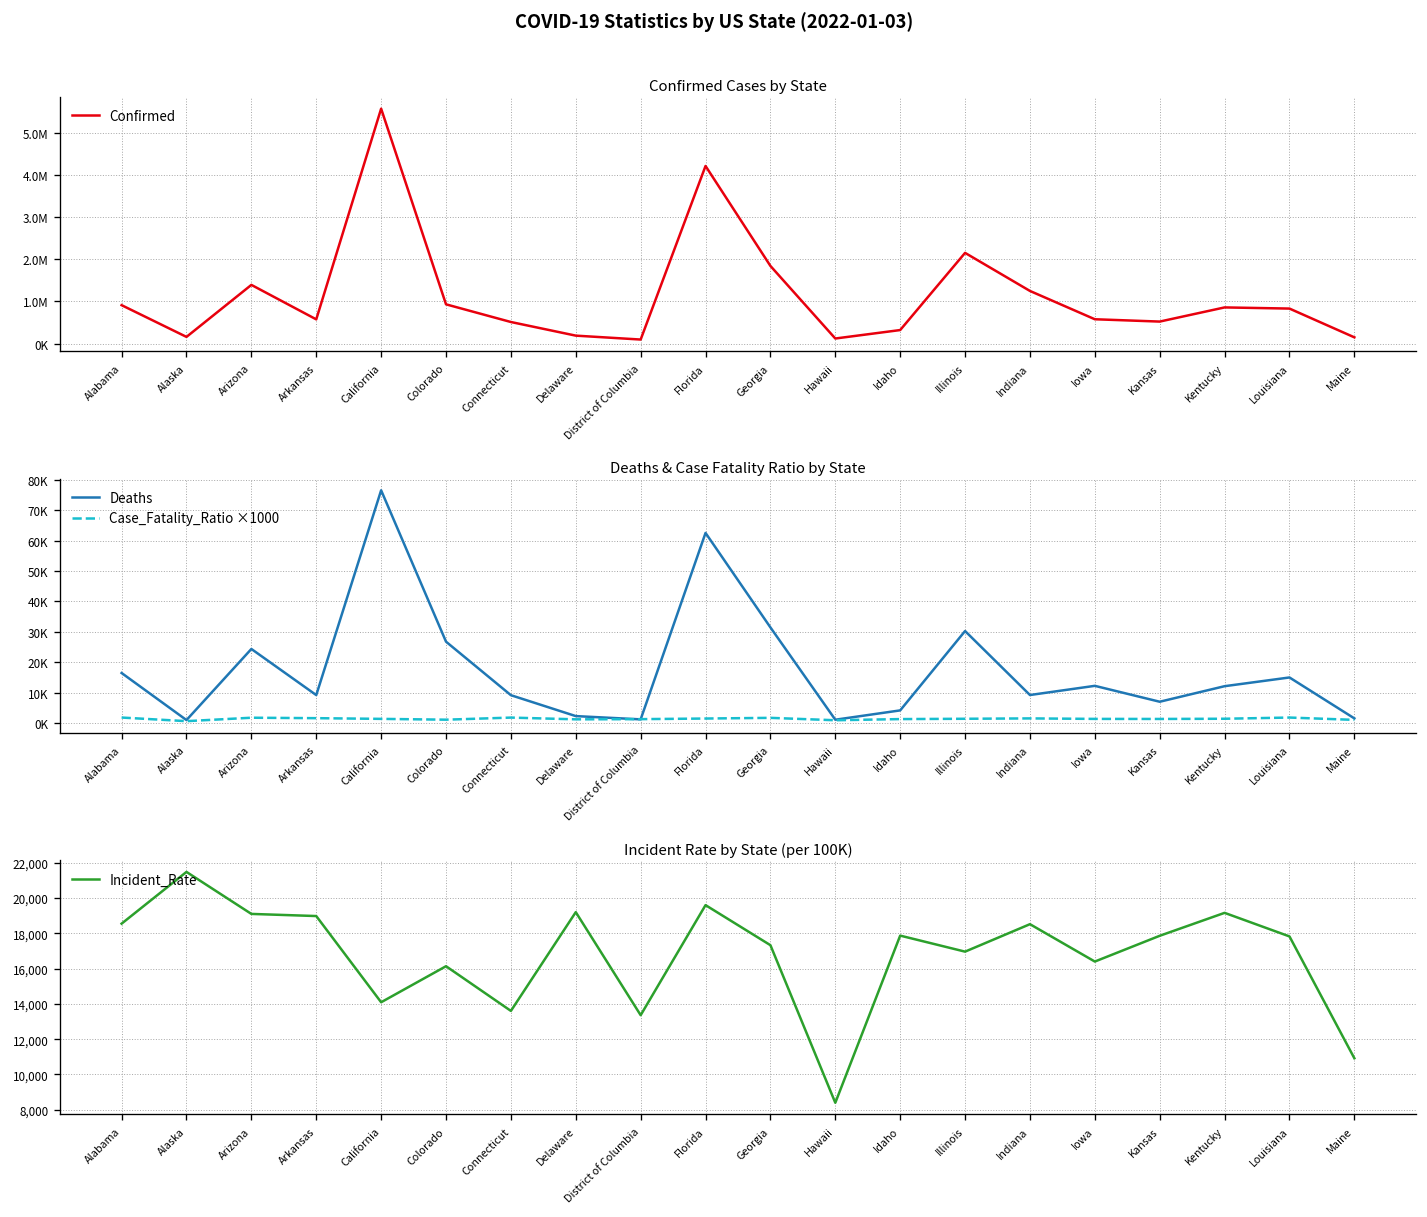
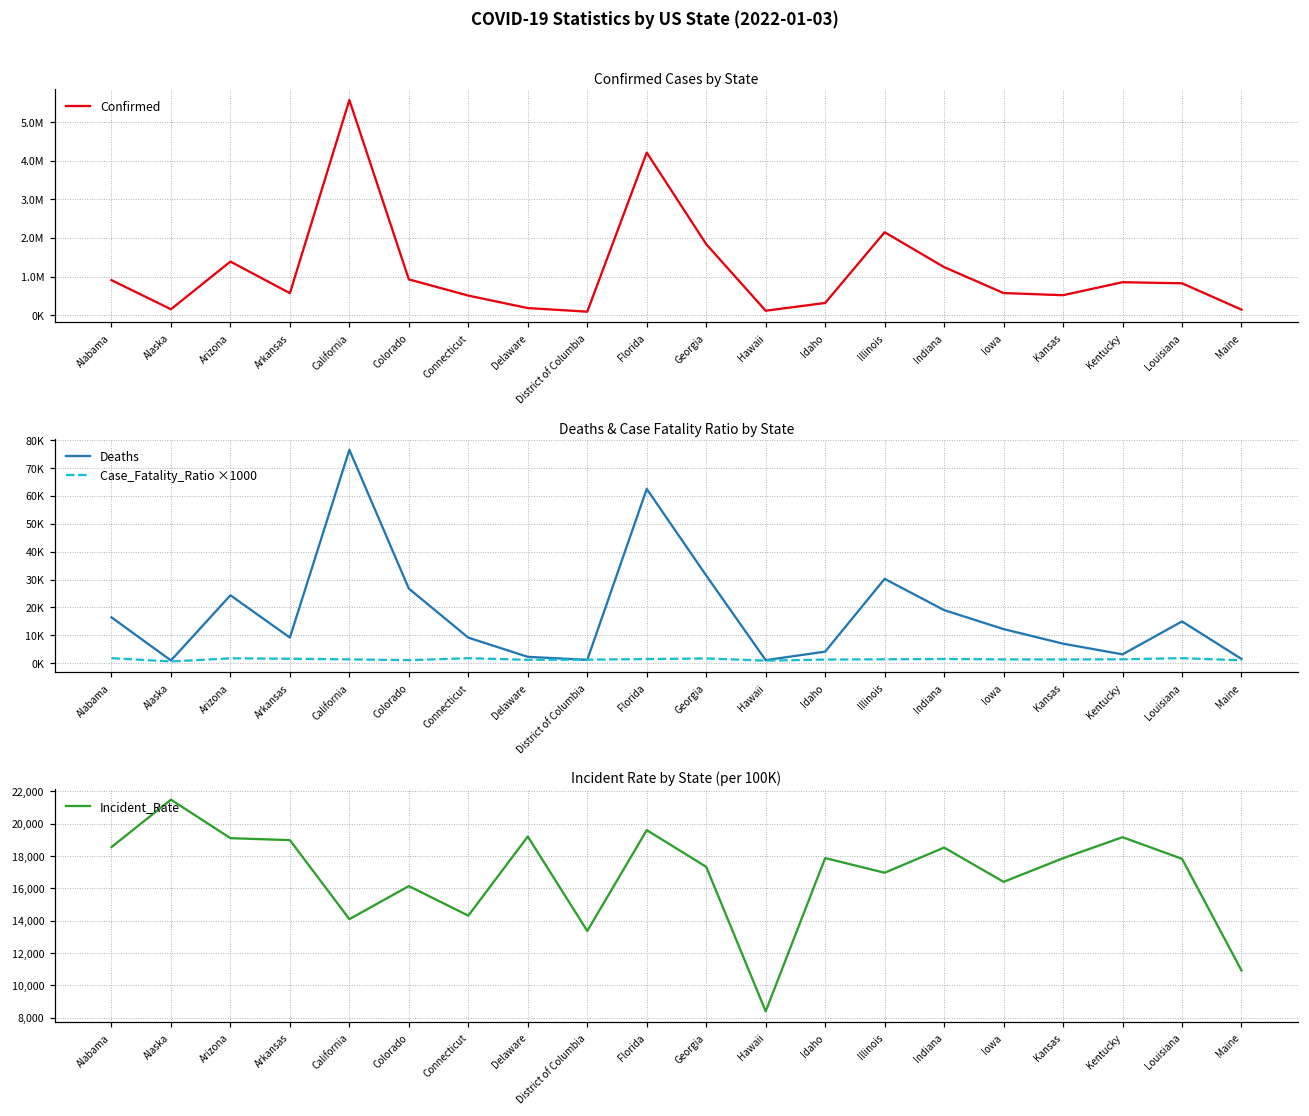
Deaths & Case Fatality Ratio by State, Deaths, Indiana: 9000 -> 19000
Deaths & Case Fatality Ratio by State, Deaths, Kentucky: 12000 -> 3000
Incident Rate by State (per 100K), Connecticut: 13,600 -> 14,300
